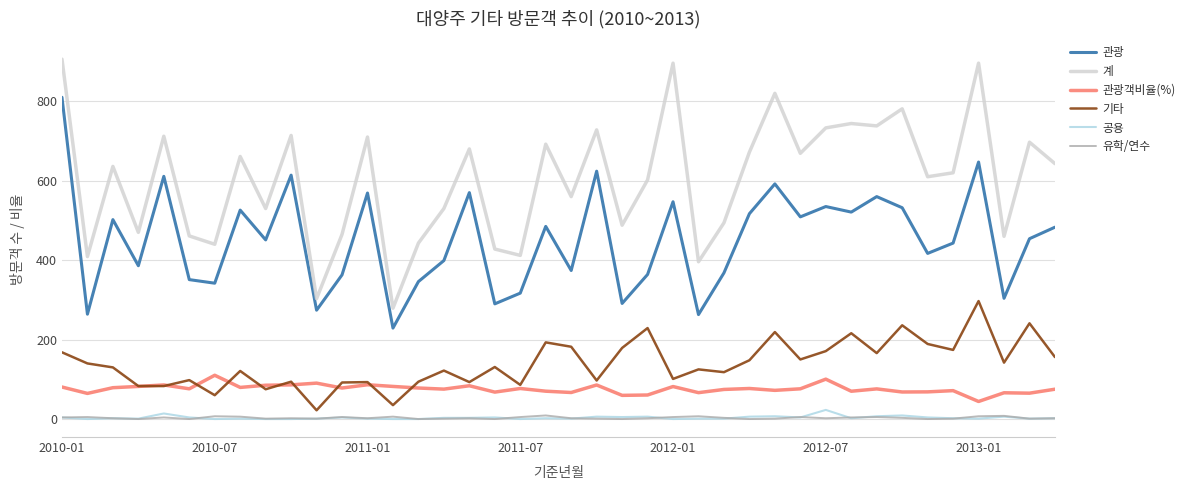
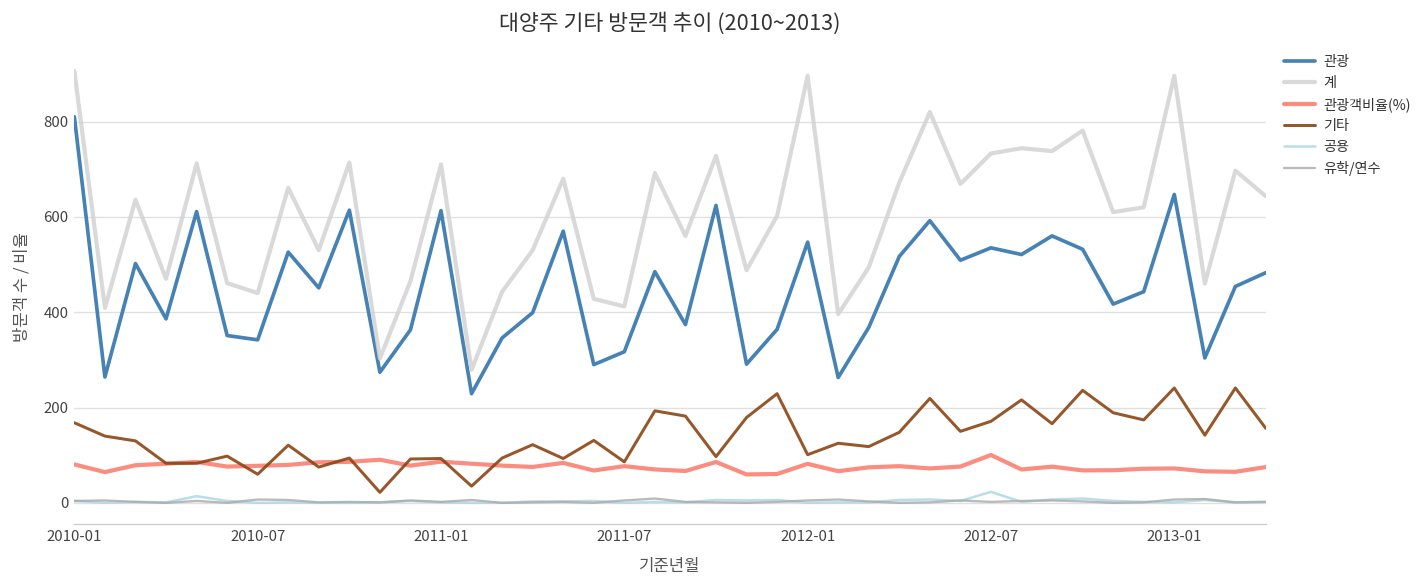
관광객비율(%), 2010-07: 110 -> 80
관광, 2011-01: 570 -> 610
관광객비율(%), 2013-01: 40 -> 70
기타, 2013-01: 300 -> 240
